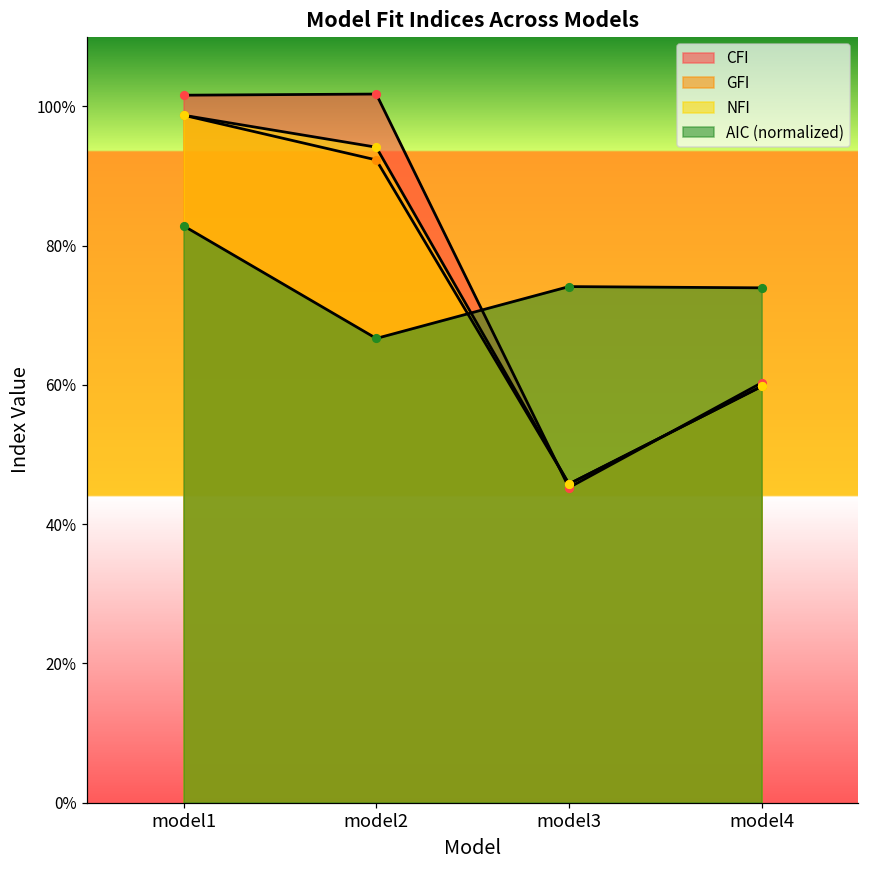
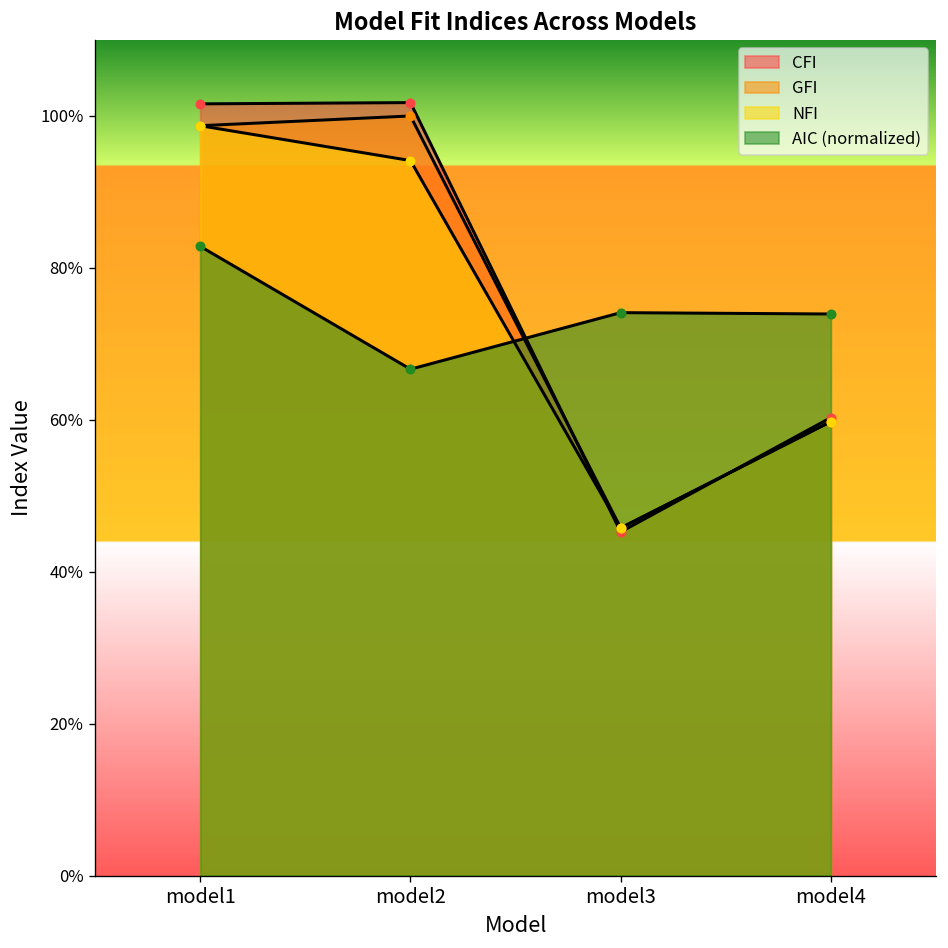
GFI, model2: 92% -> 100%
